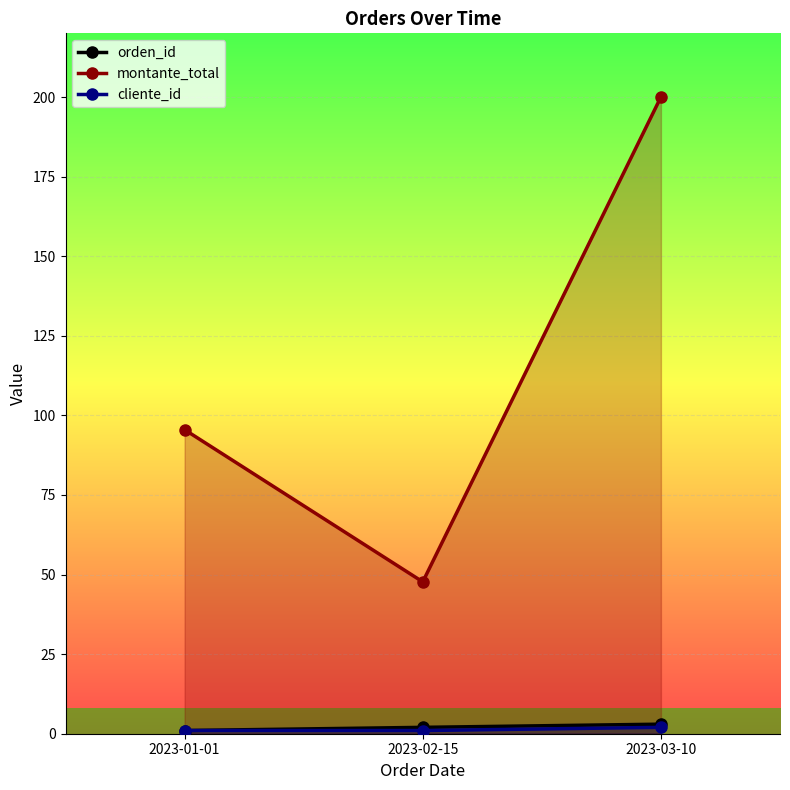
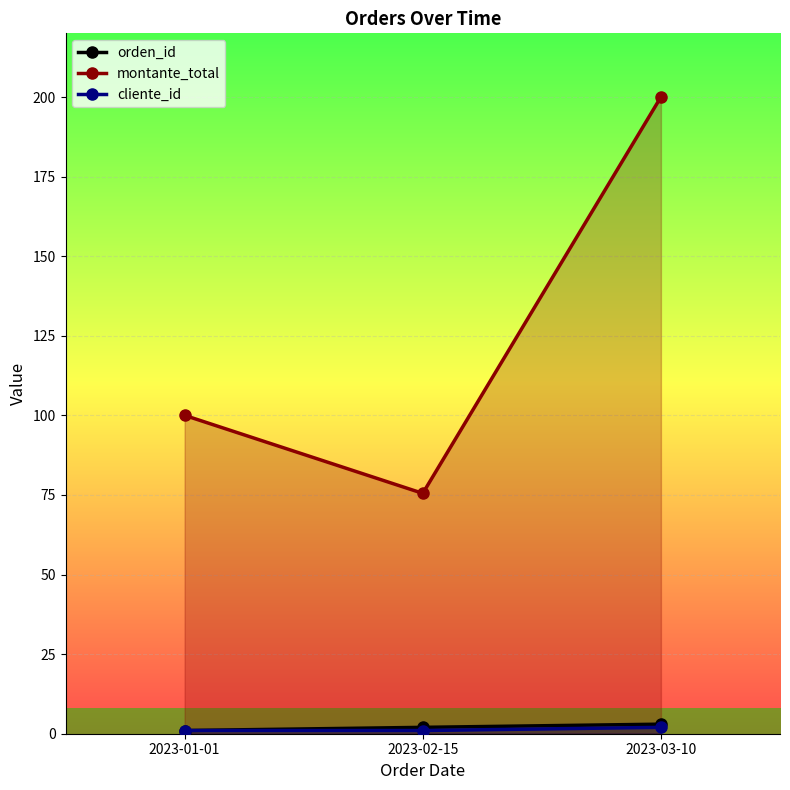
montante_total, 2023-01-01: 96 -> 100
montante_total, 2023-02-15: 48 -> 76
